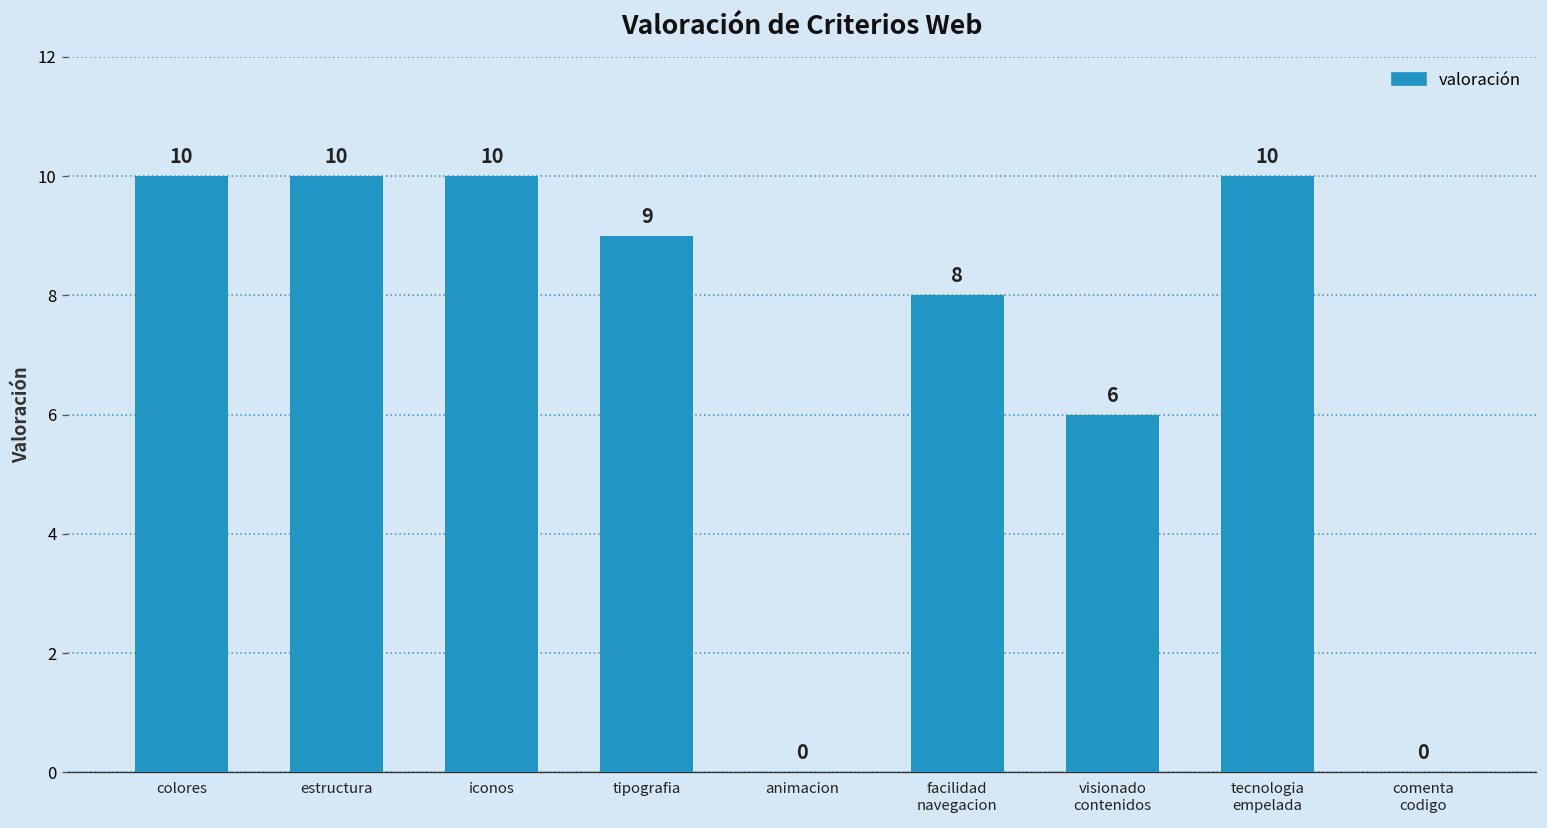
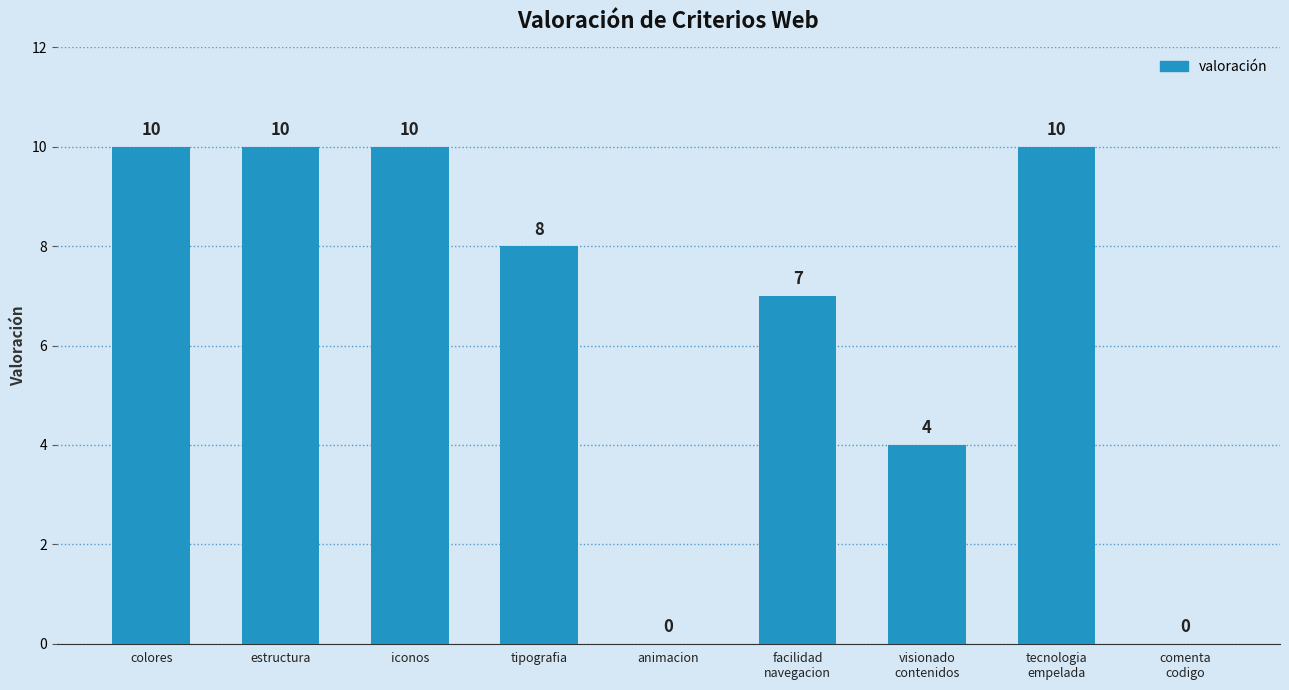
tipografia: 9 -> 8
facilidad navegacion: 8 -> 7
visionado contenidos: 6 -> 4
